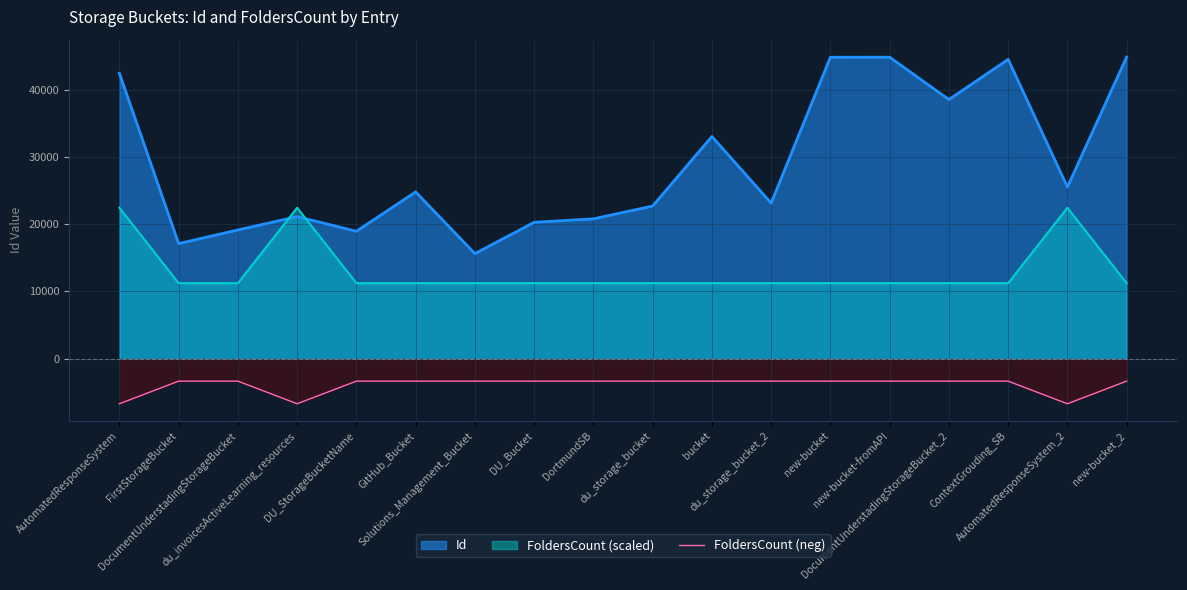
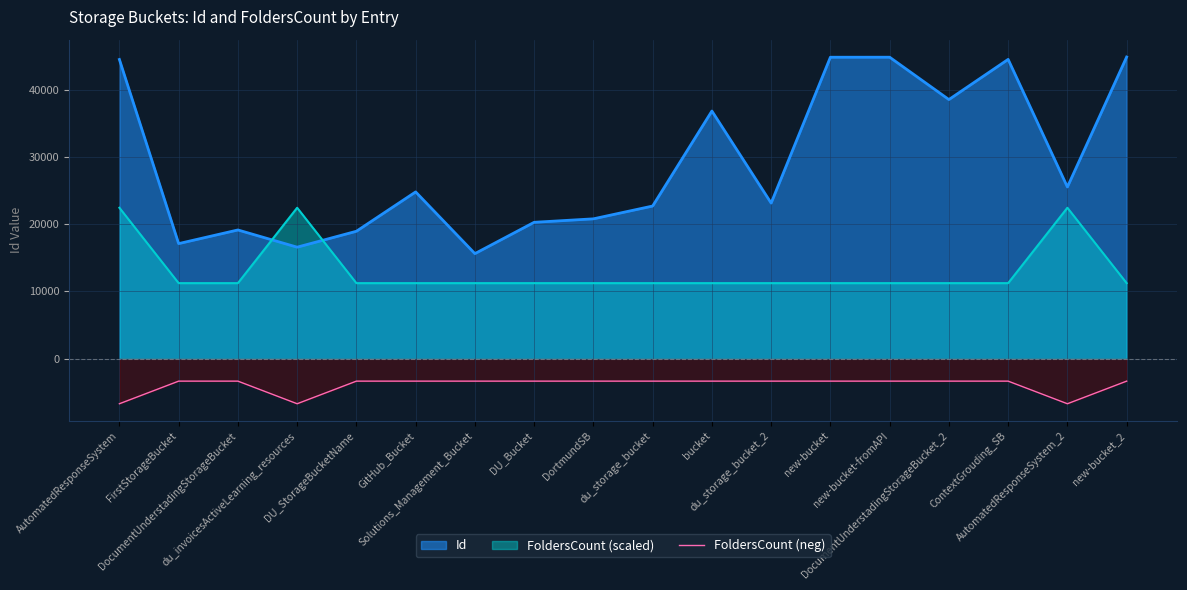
Id, AutomatedResponseSystem: 42000 -> 45000
Id, du_invoicesActiveLearning_resources: 21000 -> 17000
Id, bucket: 33000 -> 37000
